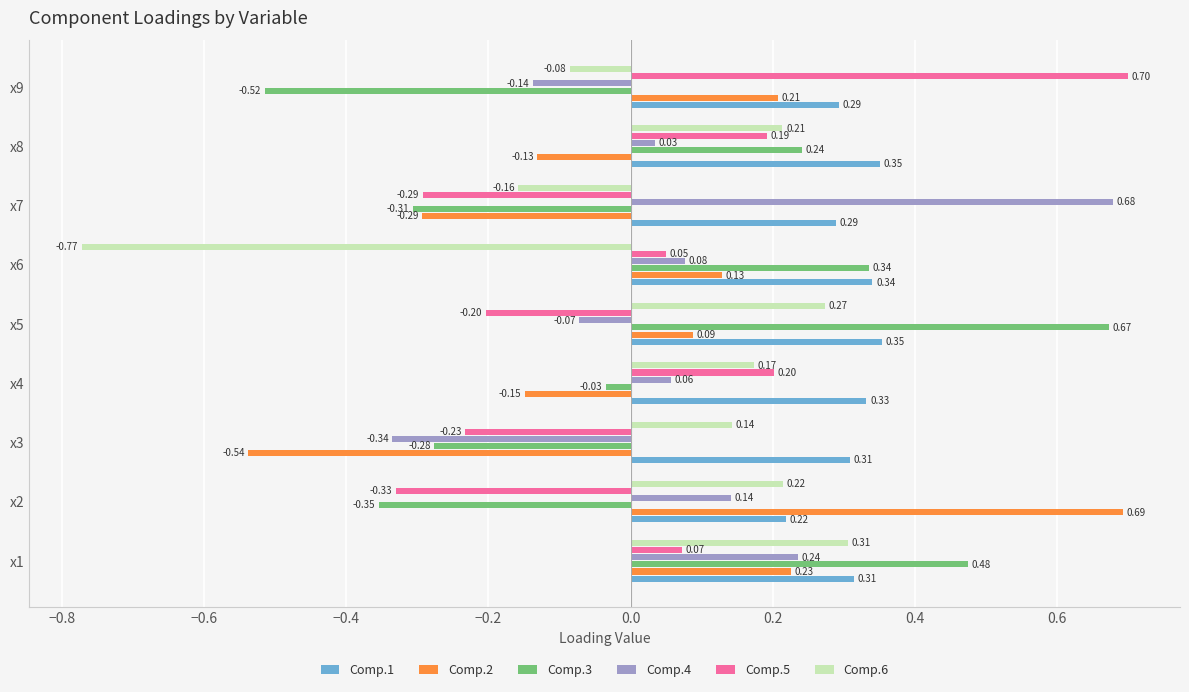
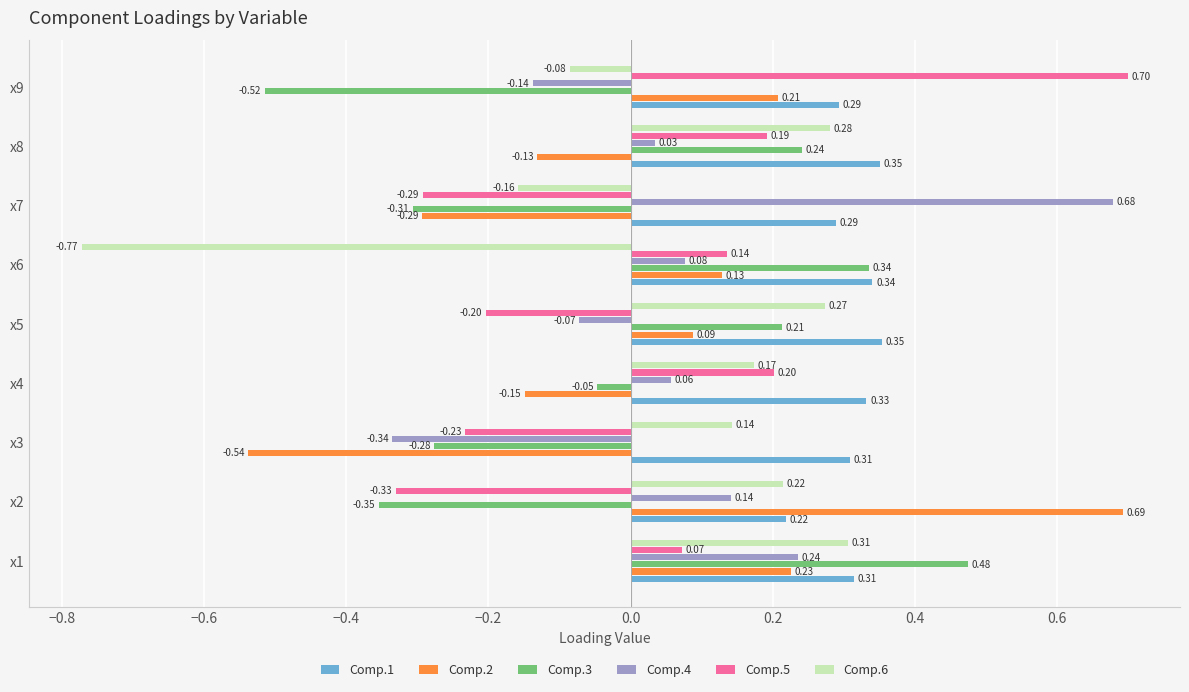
Comp.6, x8: 0.21 -> 0.28
Comp.5, x6: 0.05 -> 0.14
Comp.3, x5: 0.67 -> 0.21
Comp.3, x4: -0.03 -> -0.05
